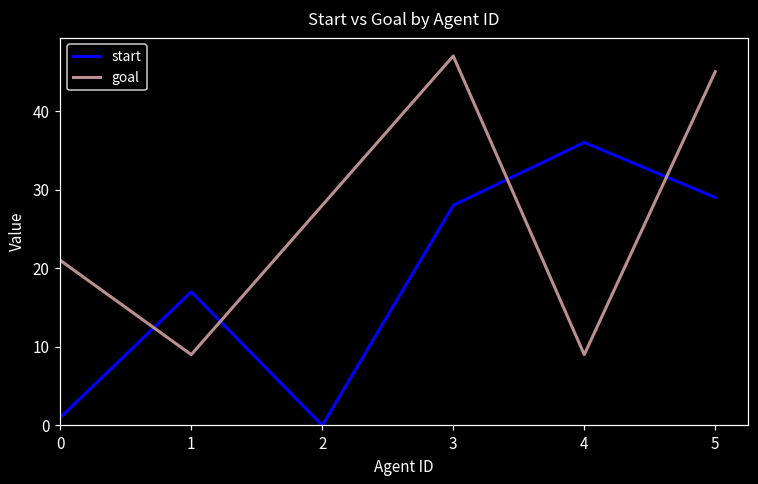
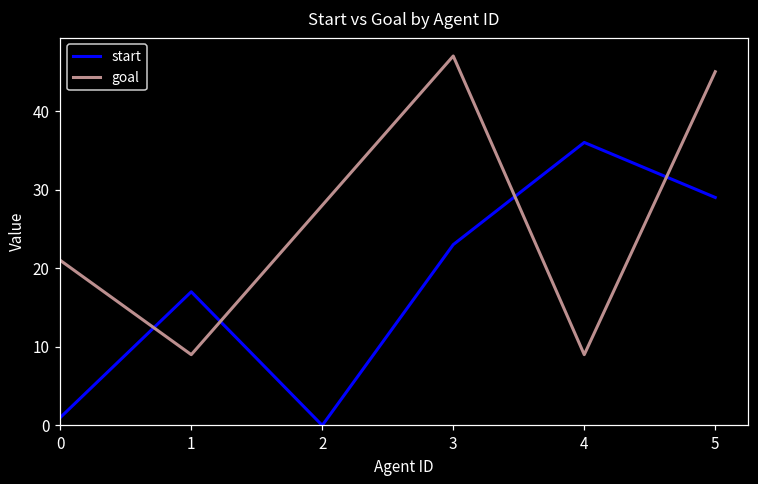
start, 3: 28 -> 23
